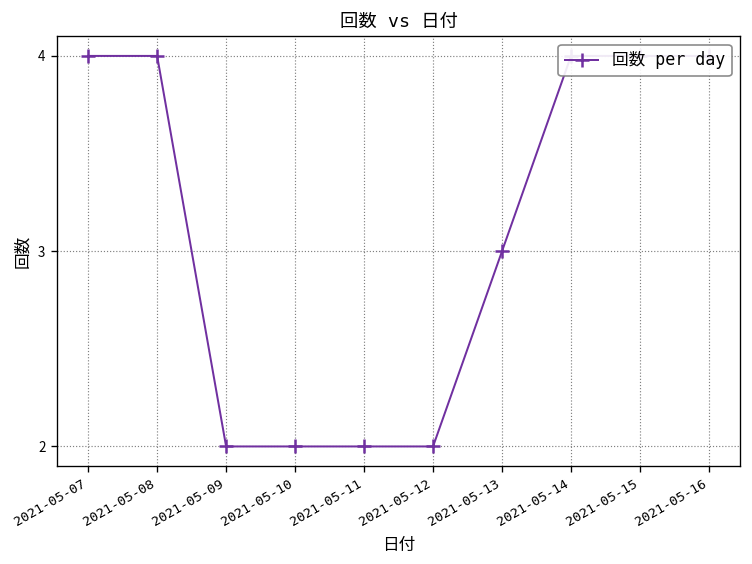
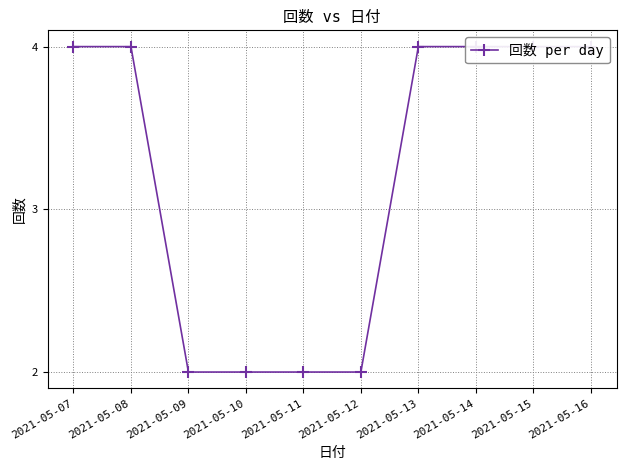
2021-05-13: 3 -> 4
